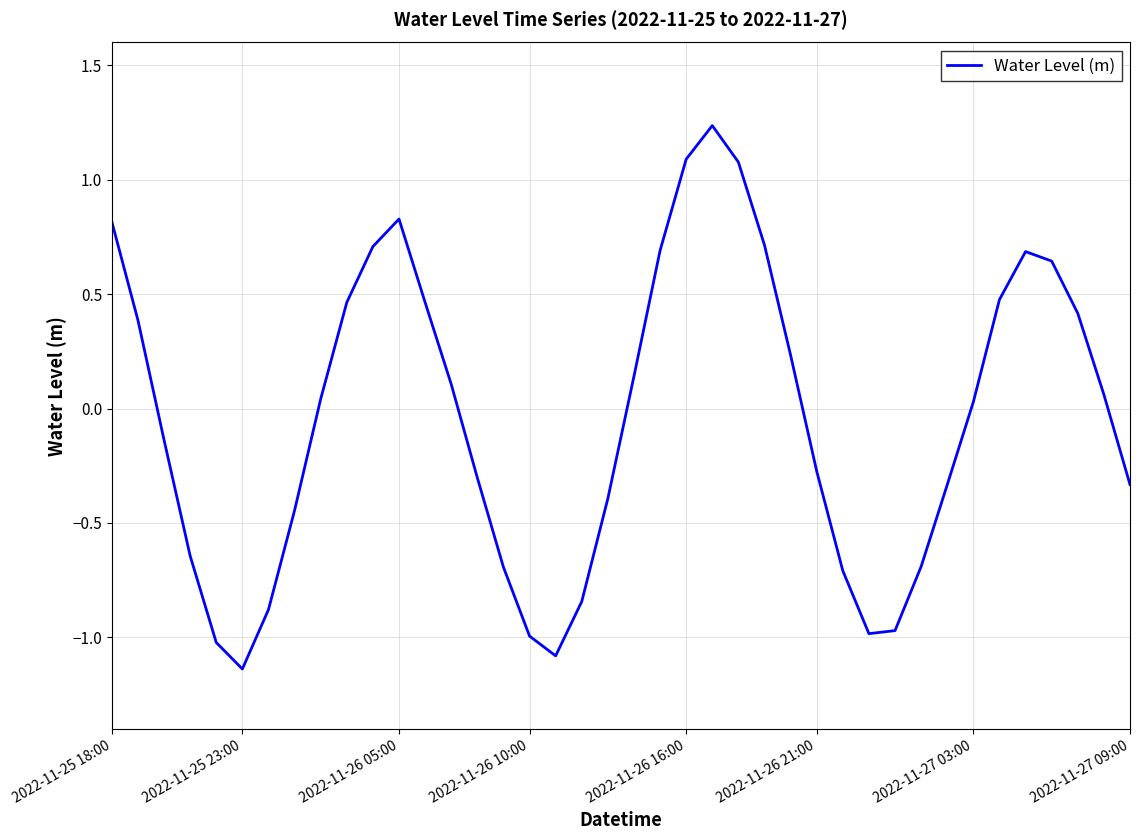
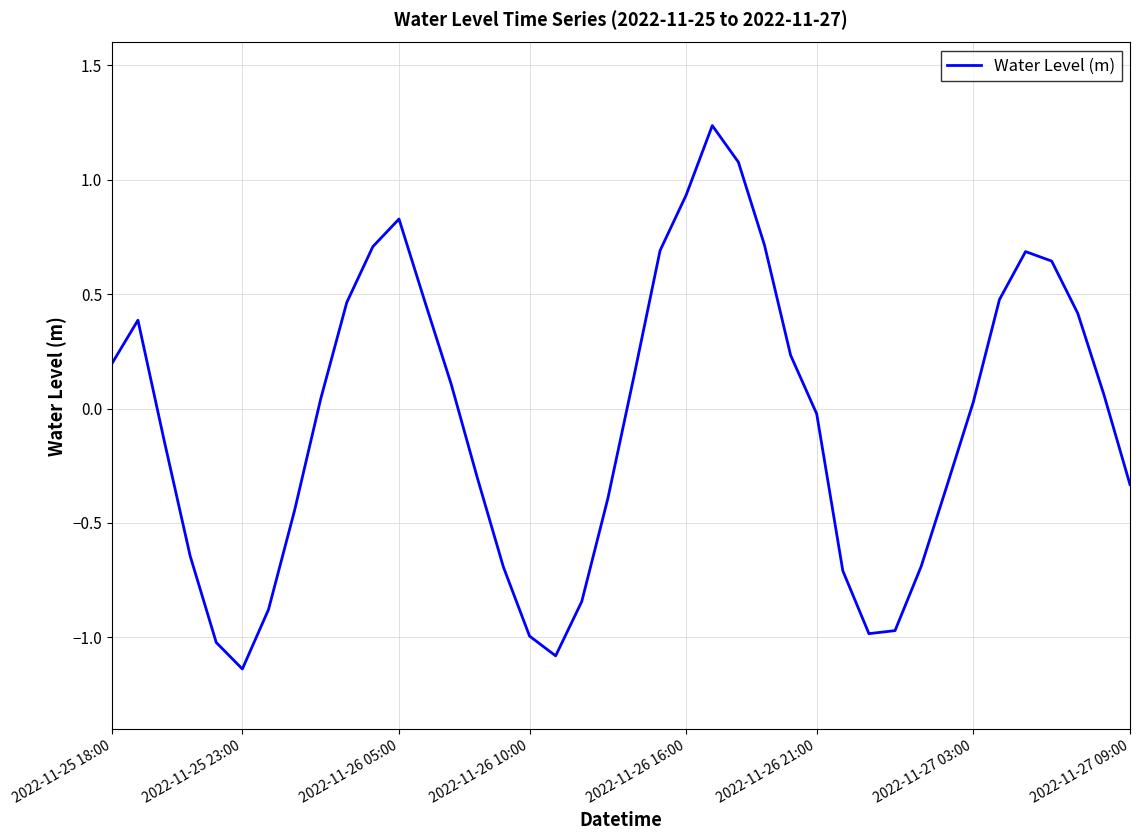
2022-11-25 18:00: 0.82 -> 0.20
2022-11-26 16:00: 1.09 -> 0.93
2022-11-26 21:00: -0.27 -> -0.02
